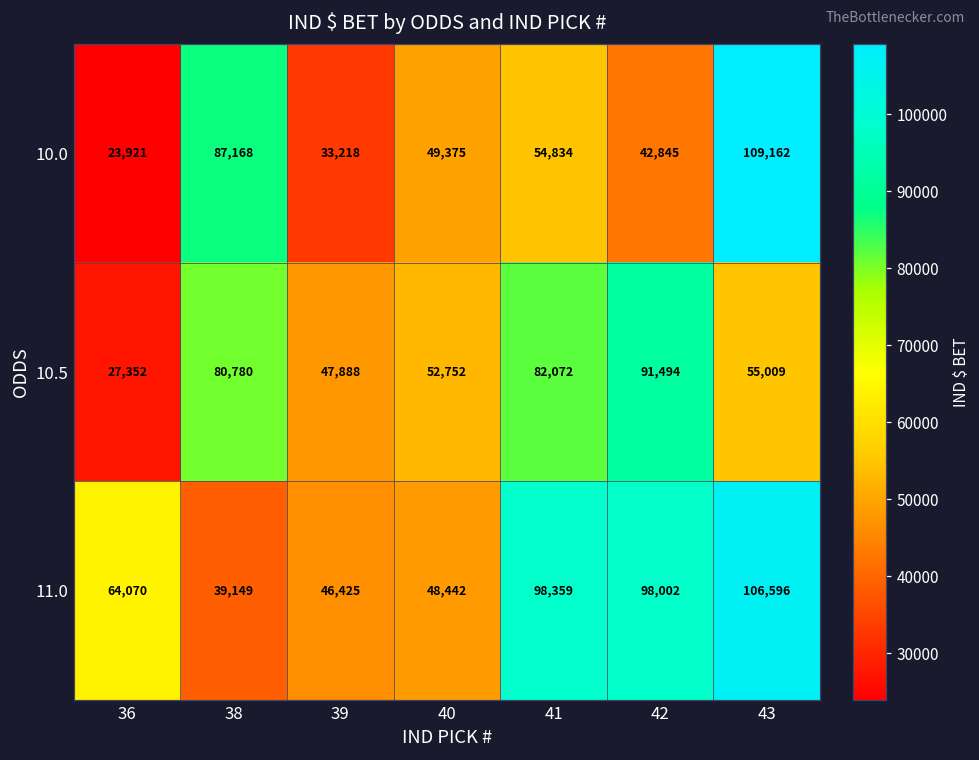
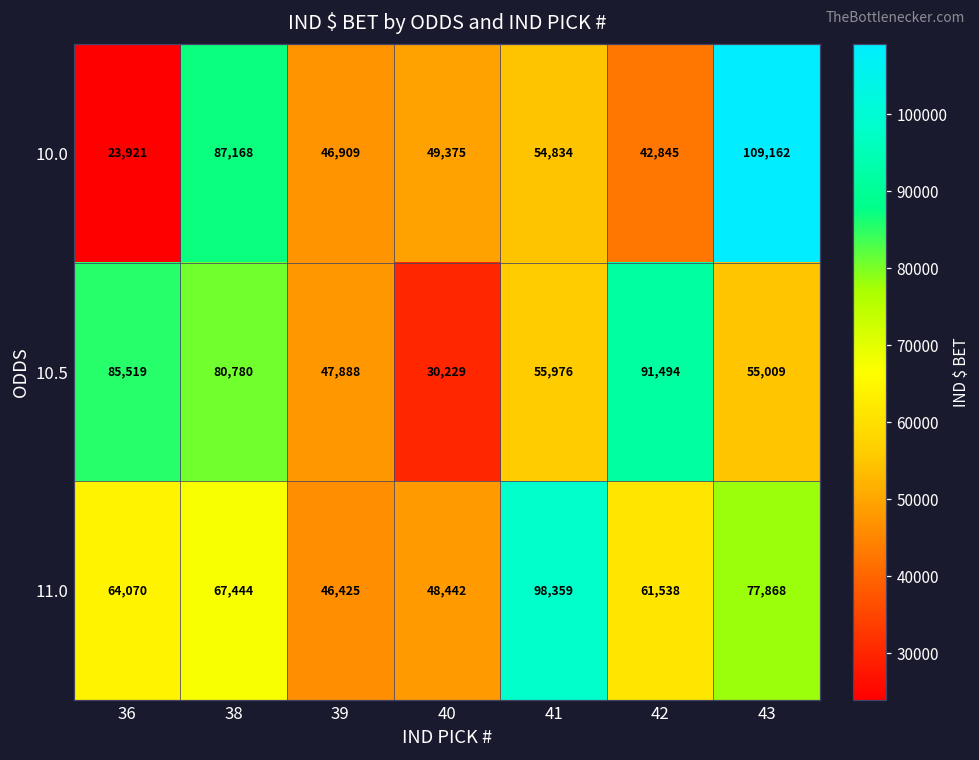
10.0, 39: 33,218 -> 46,909
10.5, 36: 27,352 -> 85,519
10.5, 40: 52,752 -> 30,229
10.5, 41: 82,072 -> 55,976
11.0, 38: 39,149 -> 67,444
11.0, 42: 98,002 -> 61,538
11.0, 43: 106,596 -> 77,868
